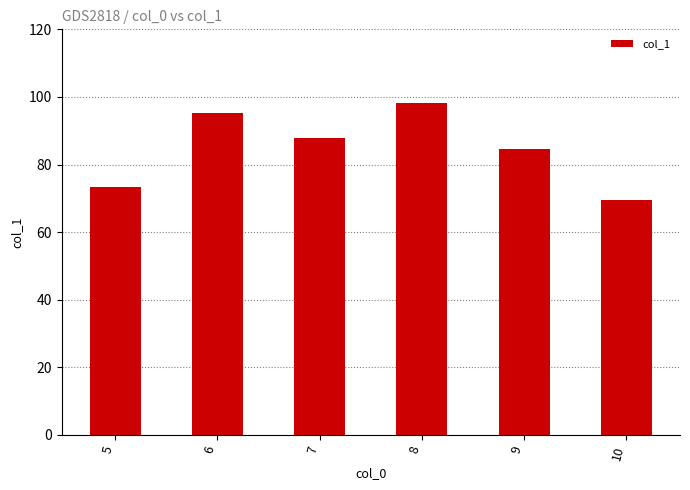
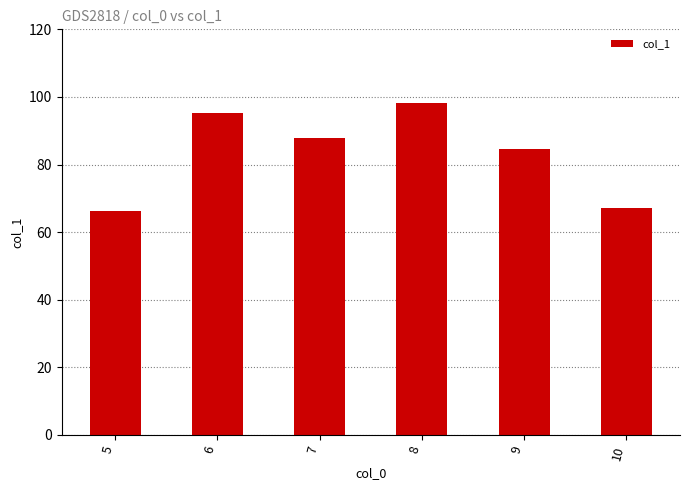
5: 73 -> 66
10: 69 -> 67
